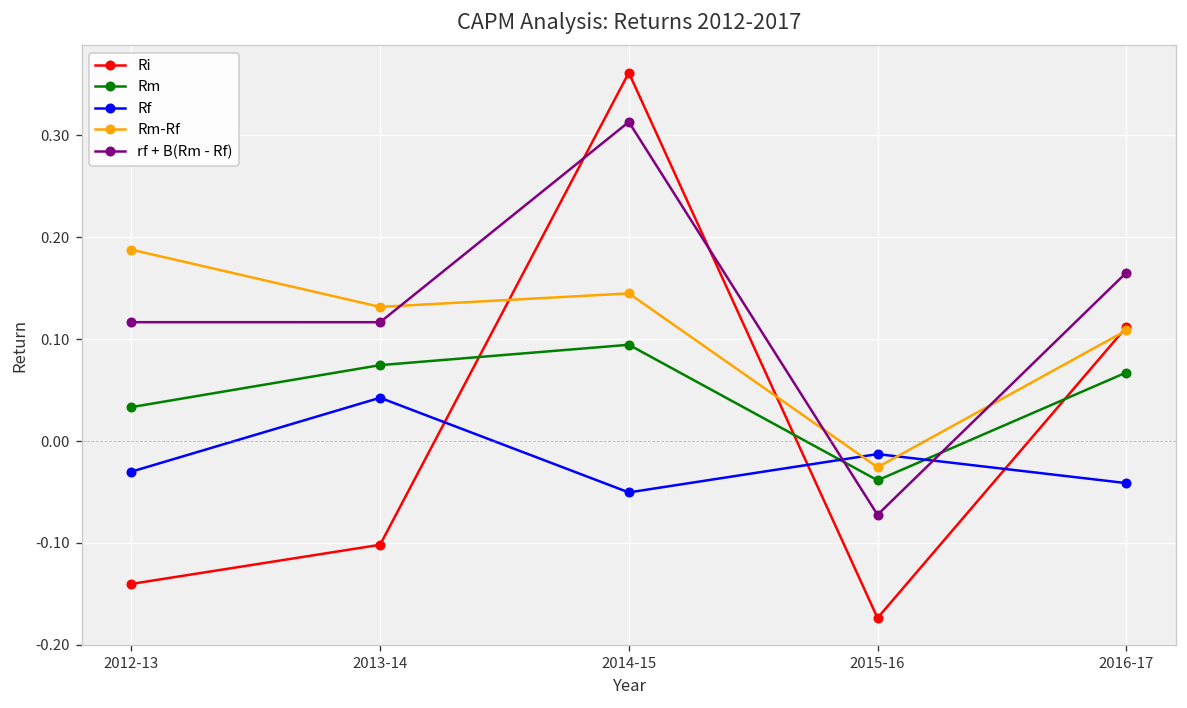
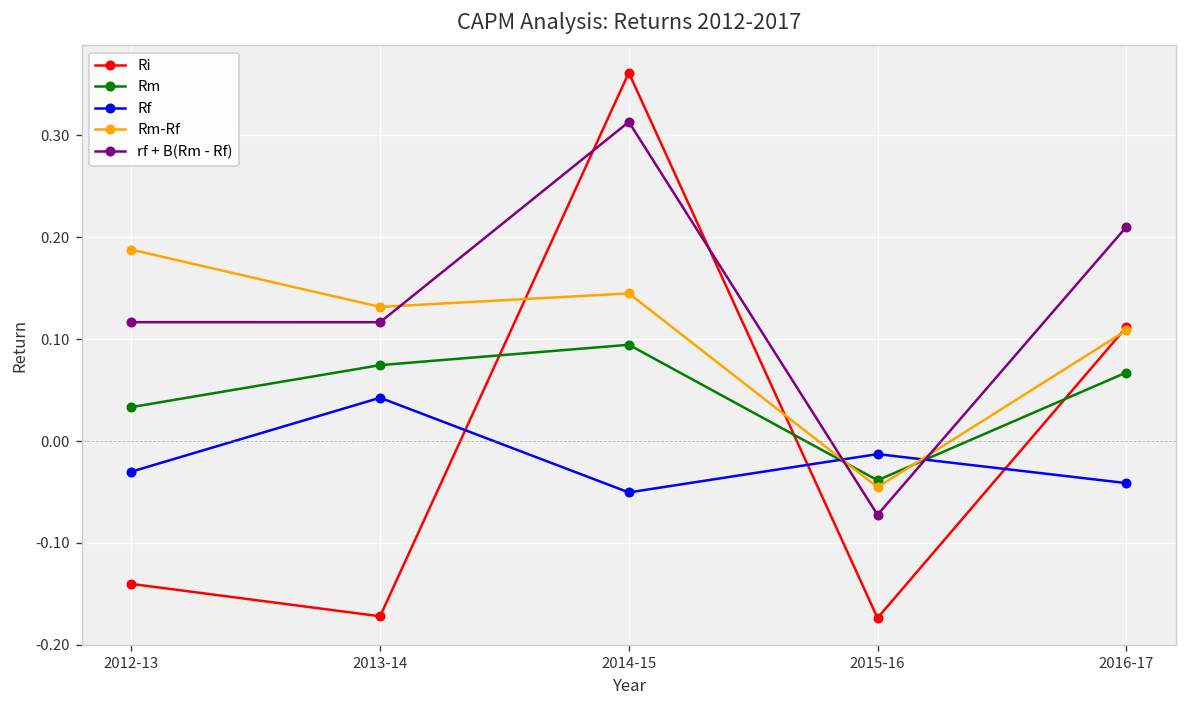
Ri, 2013-14: -0.10 -> -0.17
Rm-Rf, 2015-16: -0.03 -> -0.05
rf + B(Rm - Rf), 2016-17: 0.17 -> 0.21
